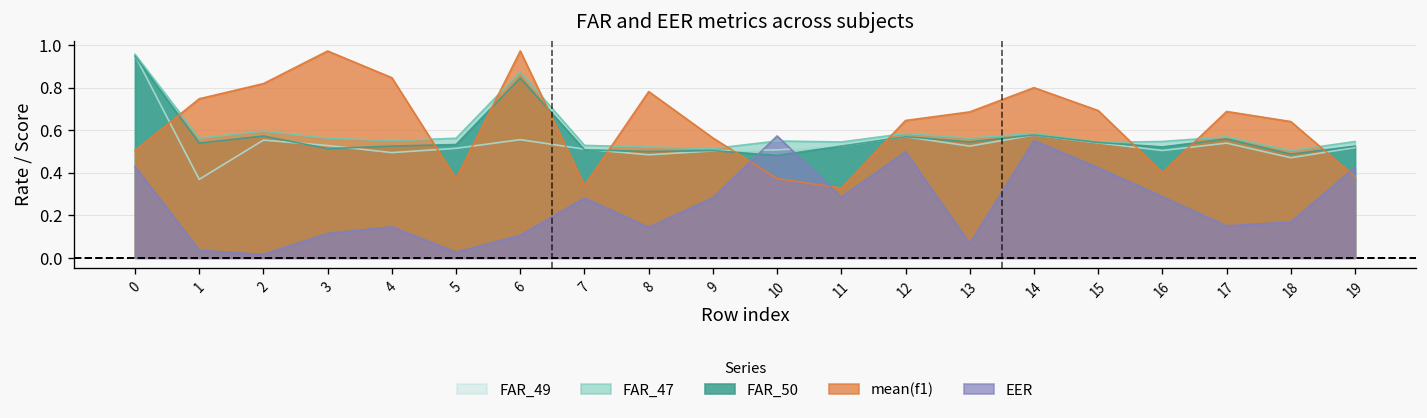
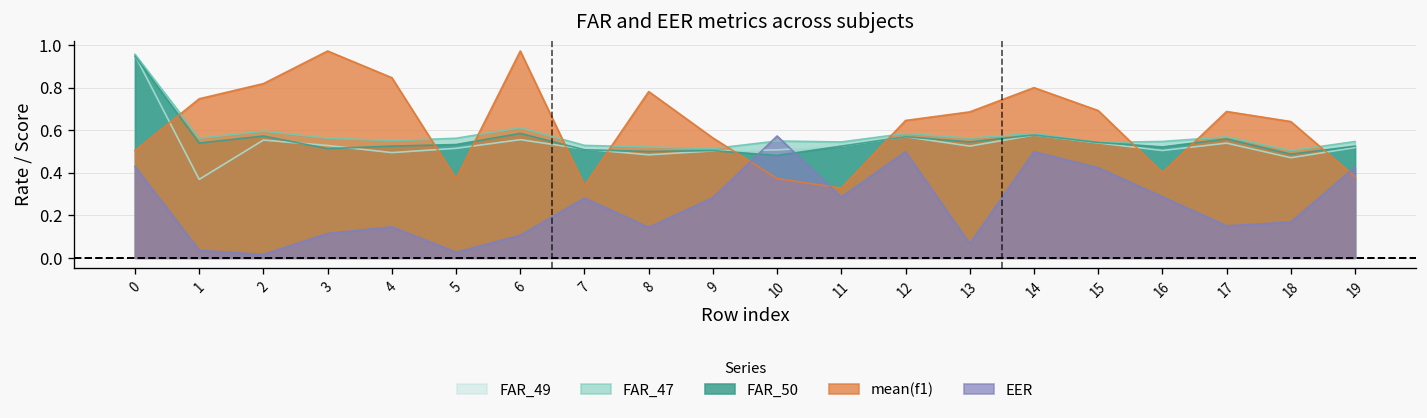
FAR_47, 6: 0.87 -> 0.61
FAR_50, 6: 0.85 -> 0.58
EER, 14: 0.55 -> 0.50
